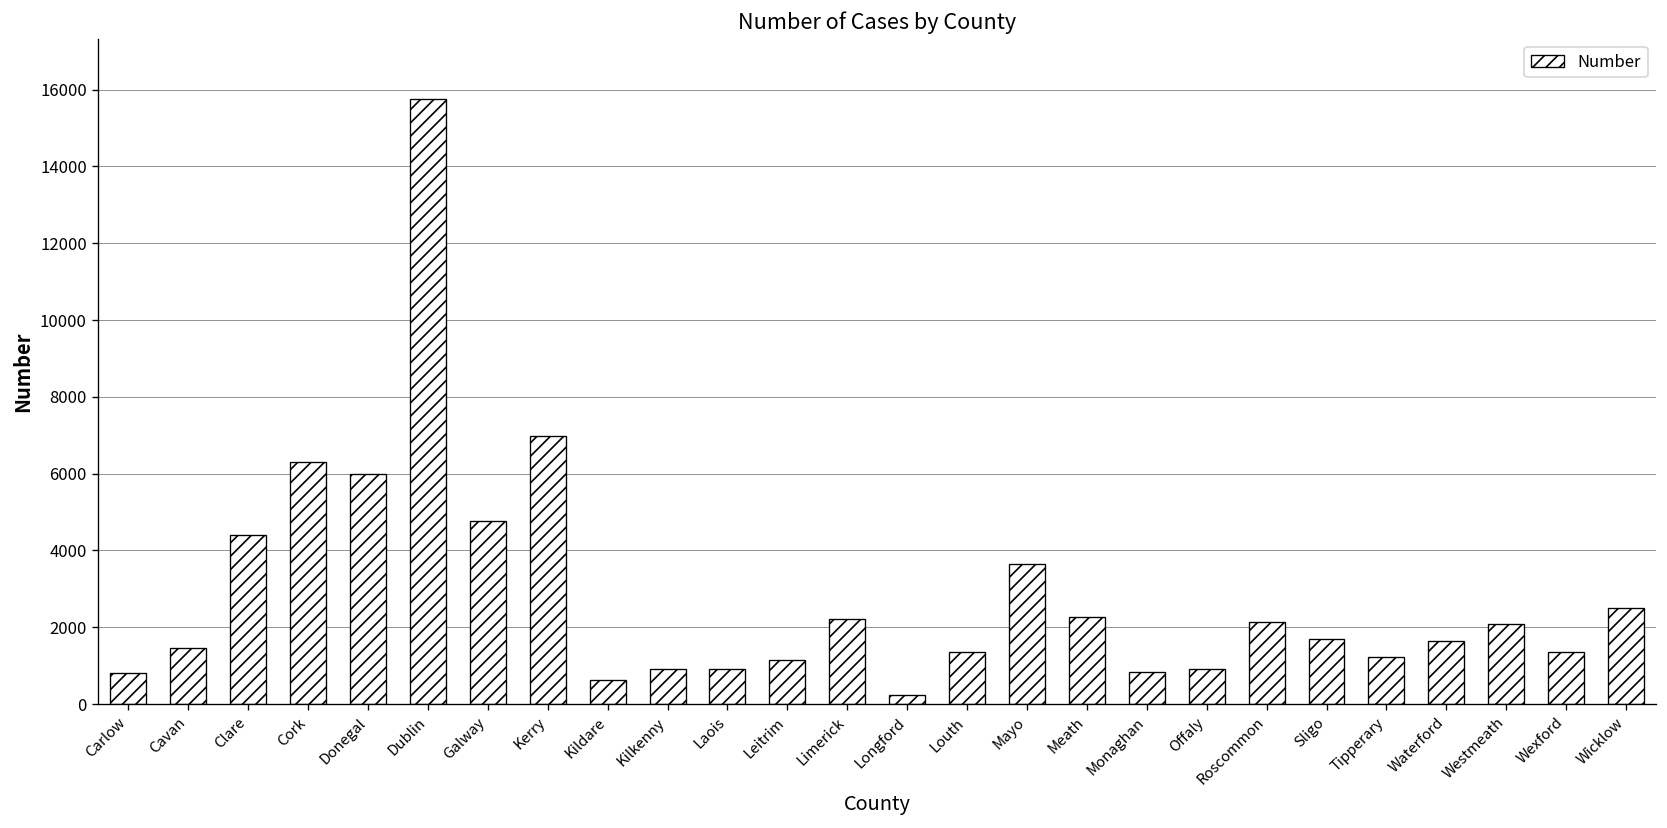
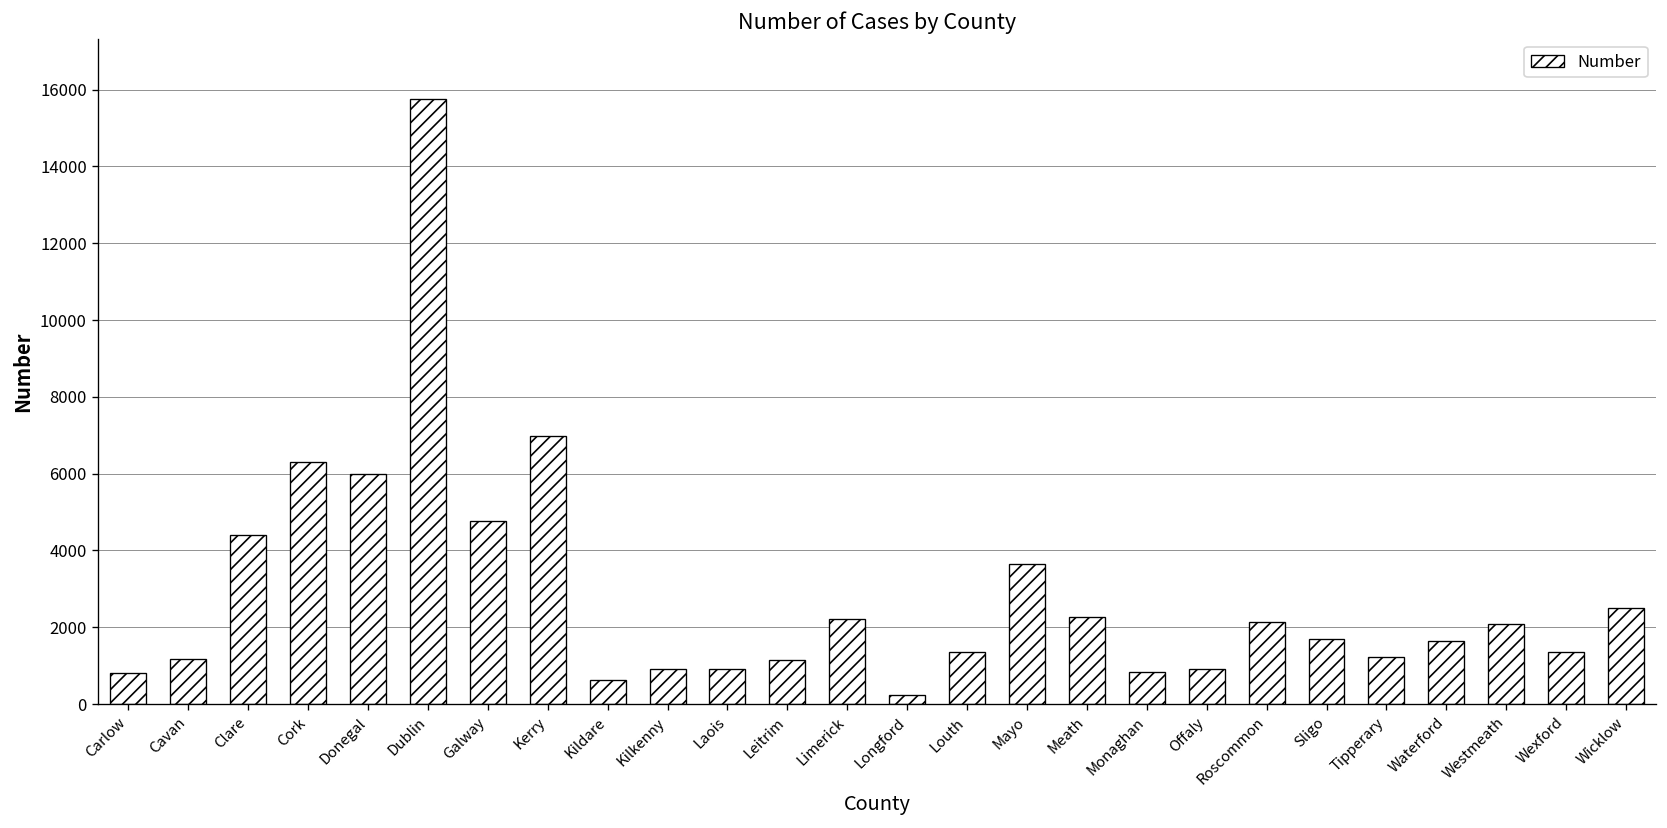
Cavan: 1500 -> 1200
